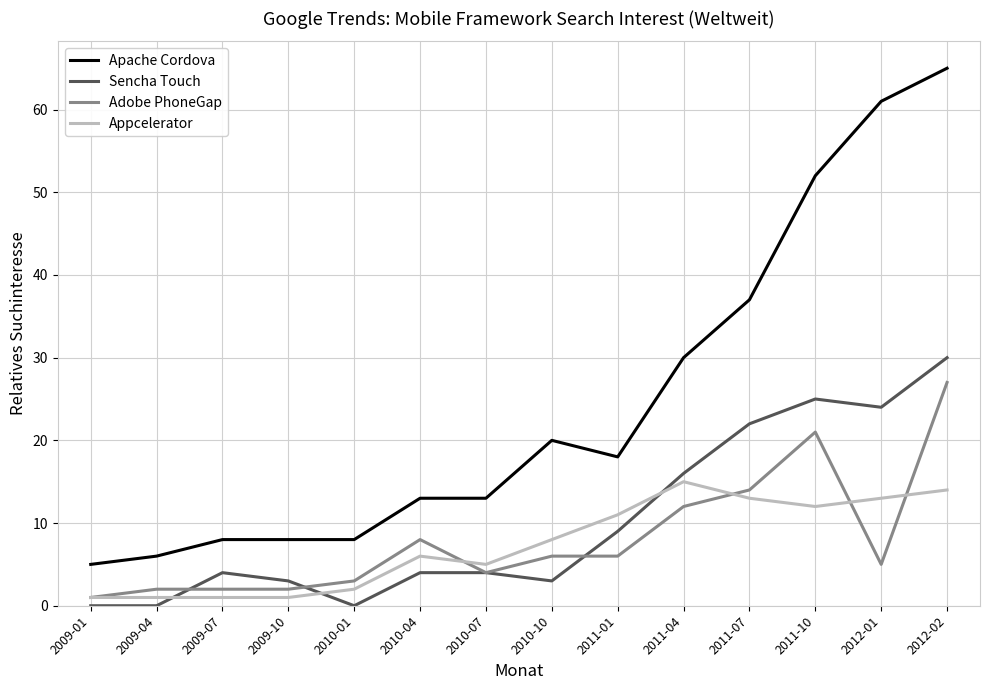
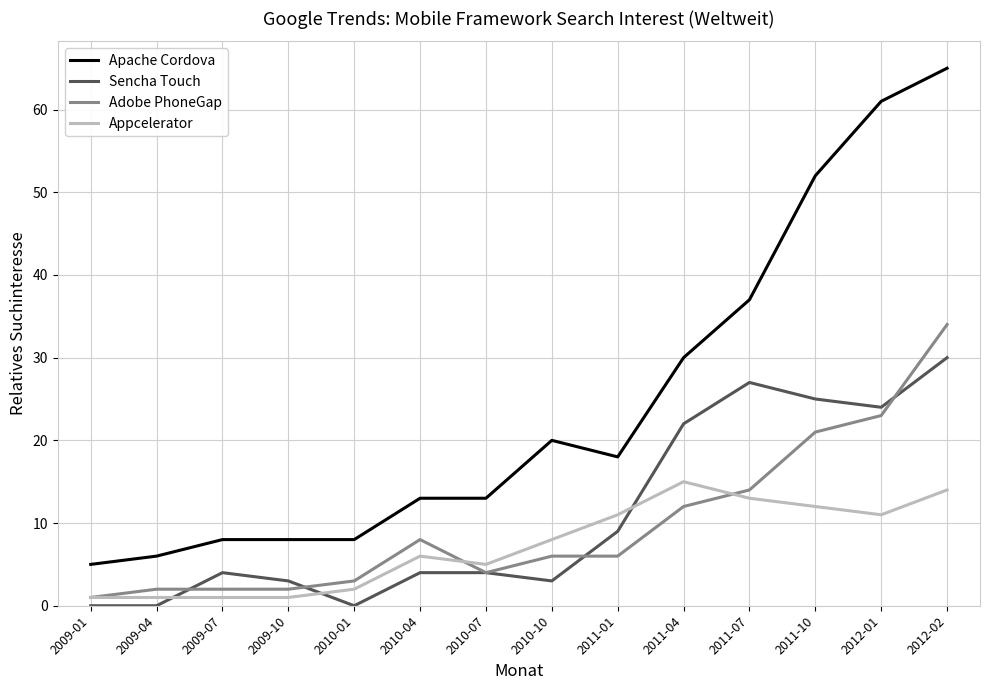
Sencha Touch, 2011-04: 16 -> 22
Sencha Touch, 2011-07: 22 -> 27
Adobe PhoneGap, 2012-01: 5 -> 23
Appcelerator, 2012-01: 13 -> 11
Adobe PhoneGap, 2012-02: 27 -> 34
